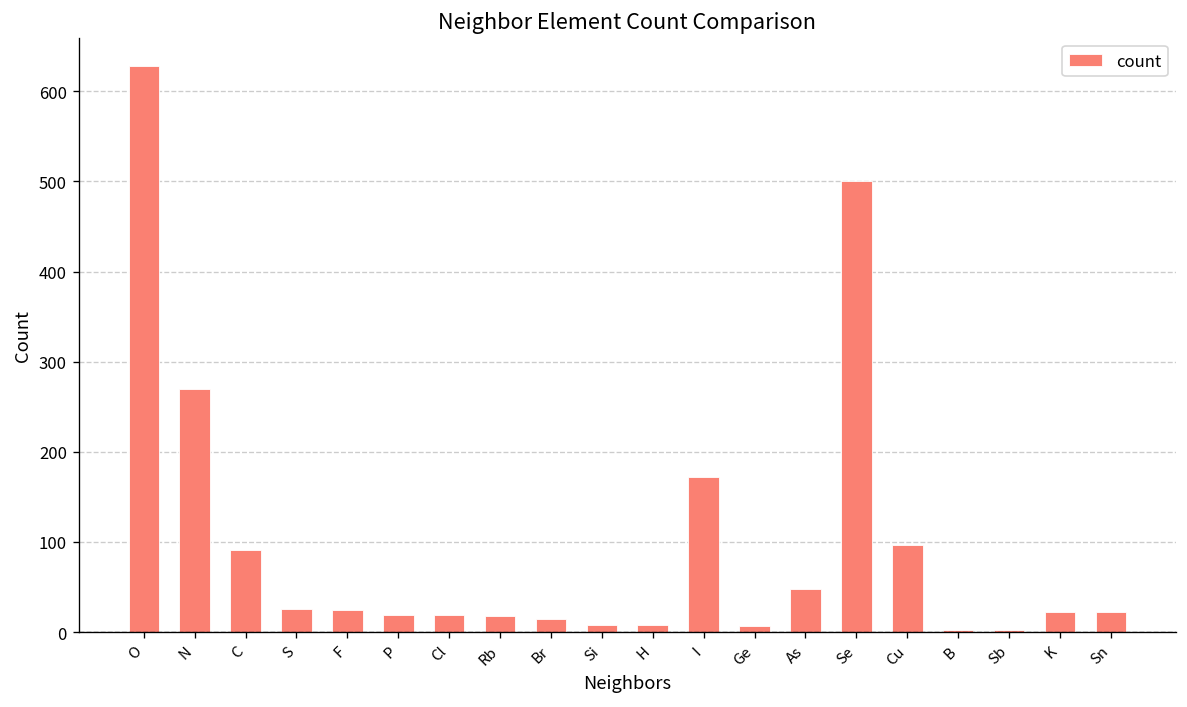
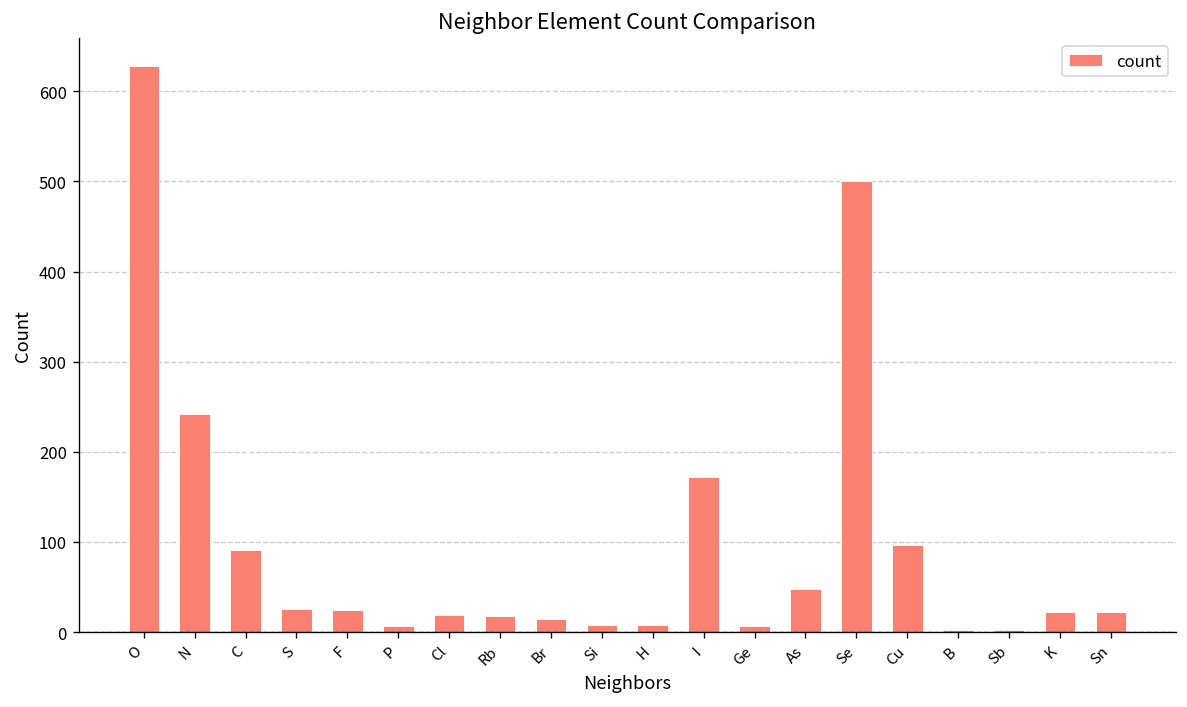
N: 270 -> 240
P: 20 -> 10
